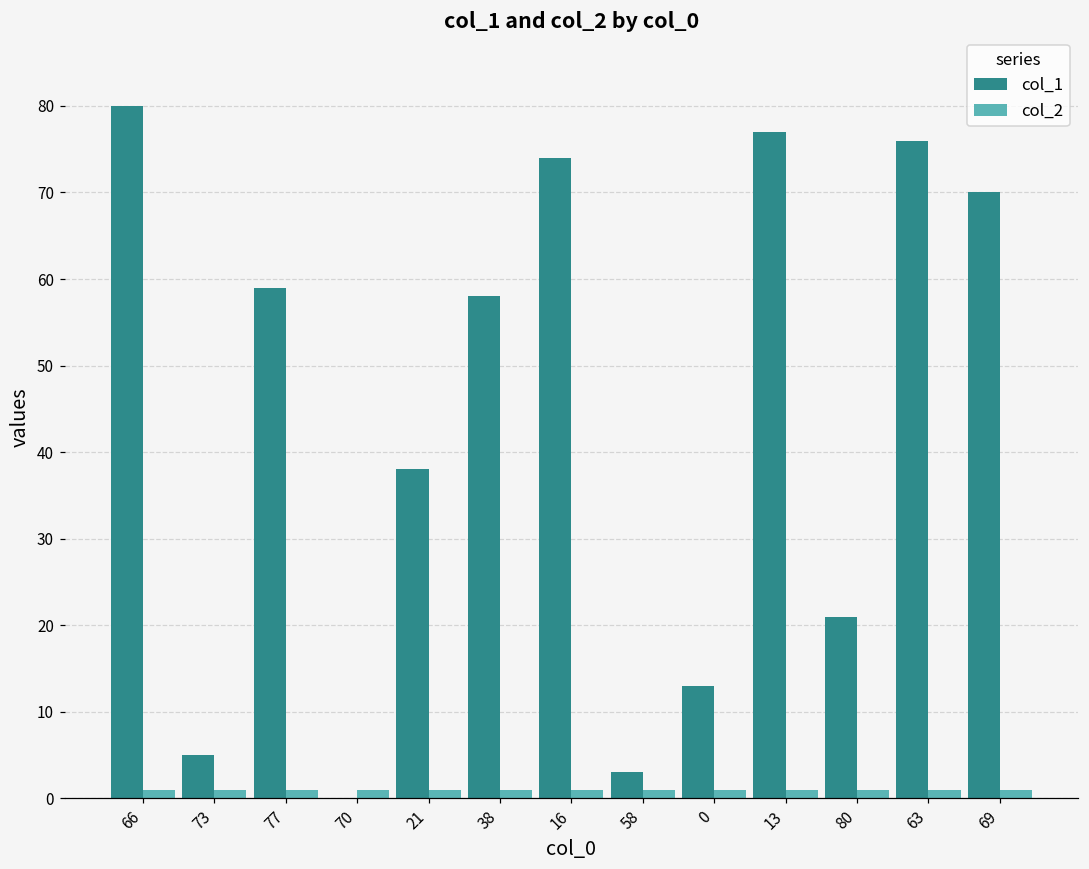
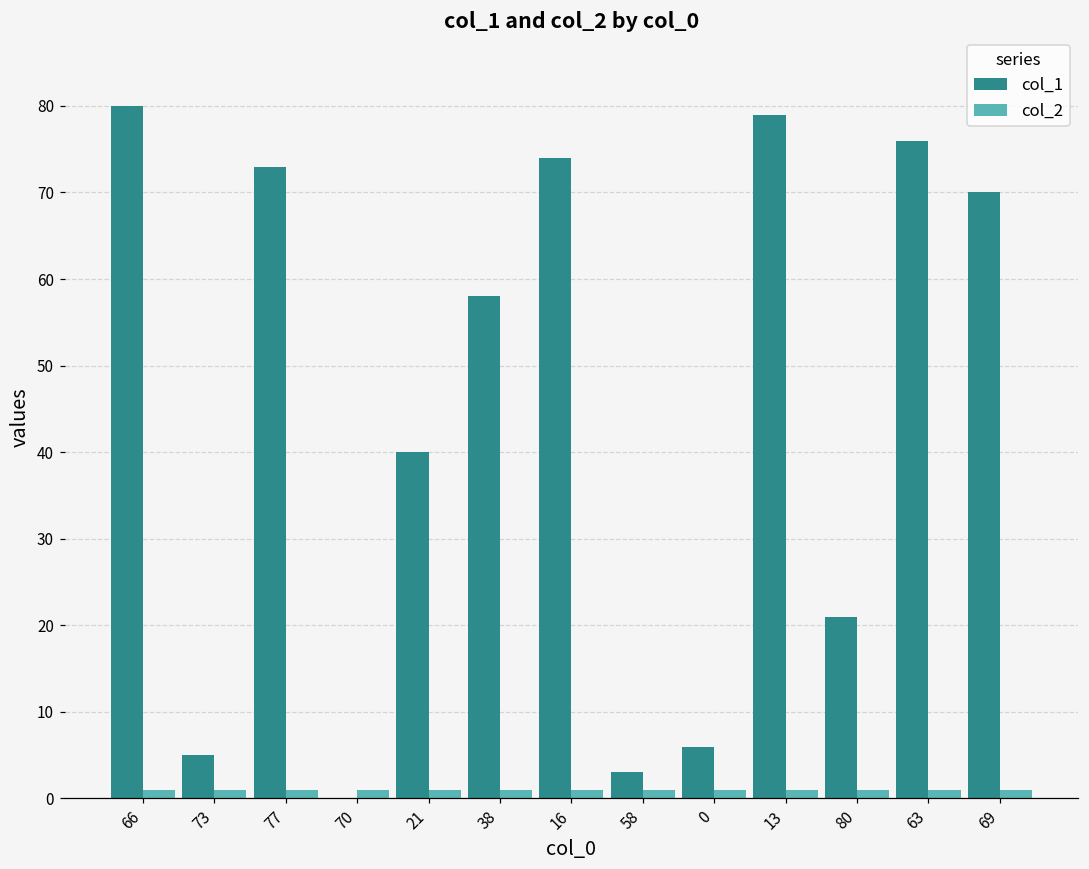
col_1, 77: 59 -> 73
col_1, 21: 38 -> 40
col_1, 0: 13 -> 6
col_1, 13: 77 -> 79
